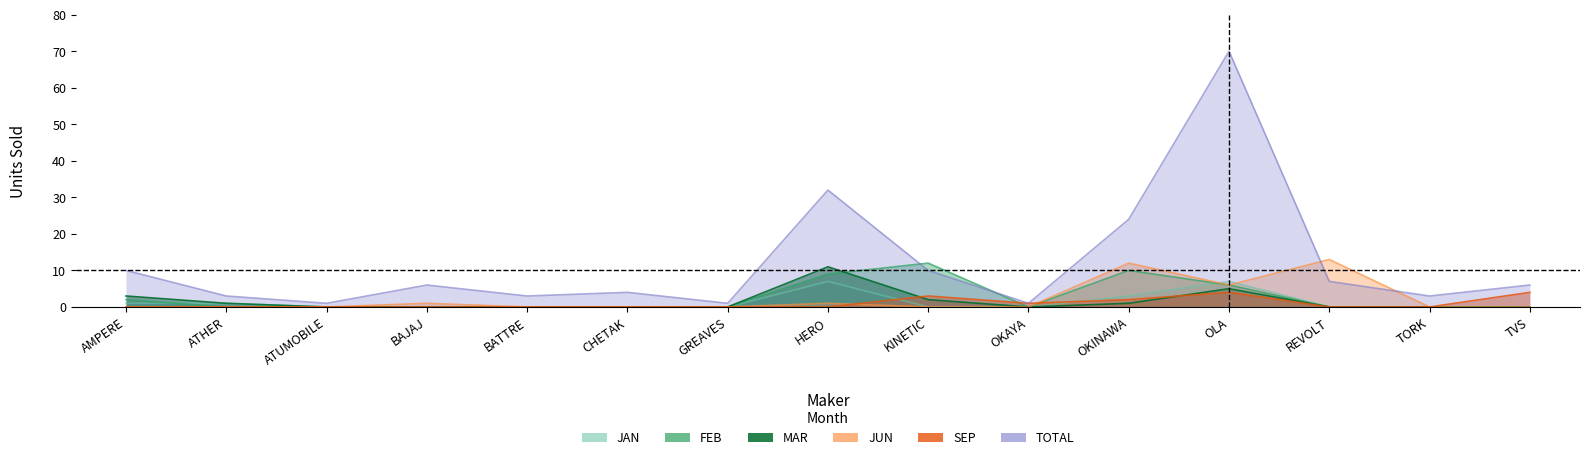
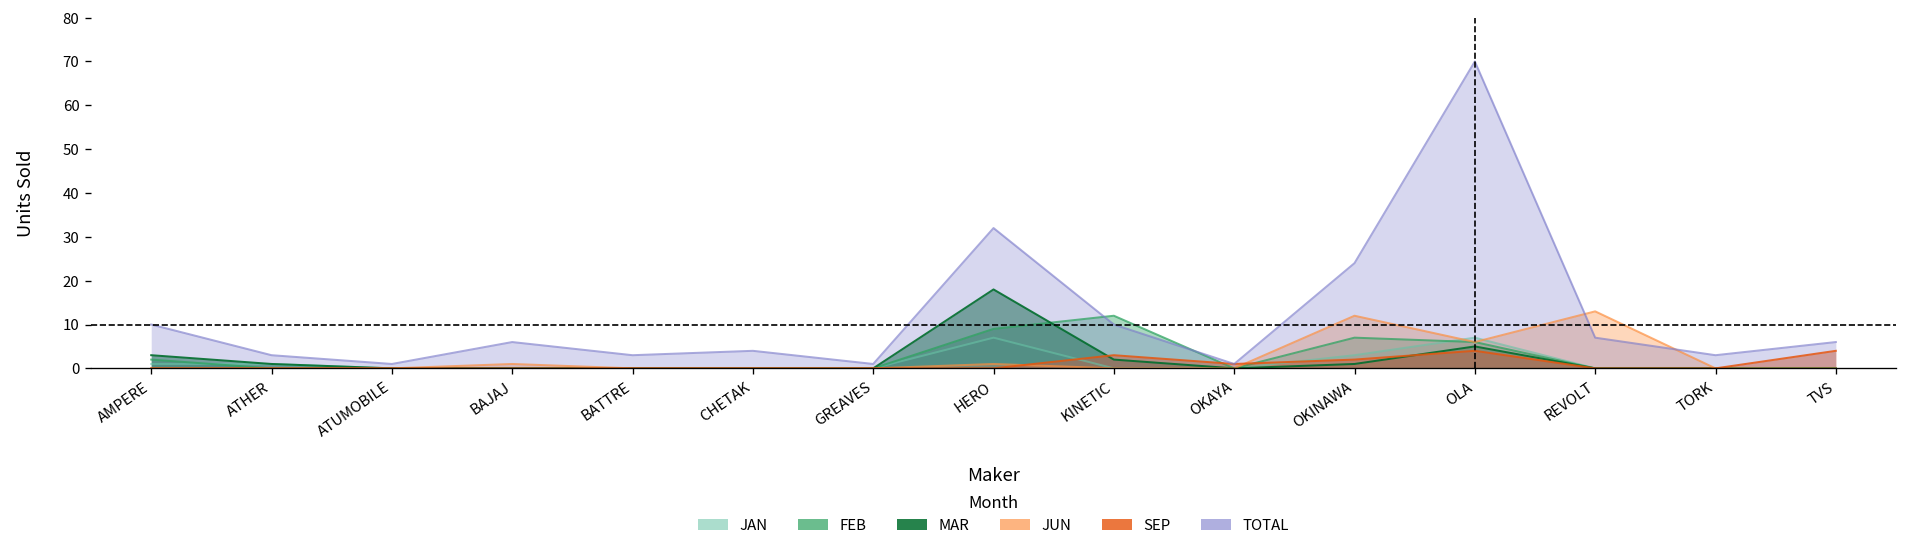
MAR, HERO: 11 -> 18
FEB, OKINAWA: 10 -> 7
